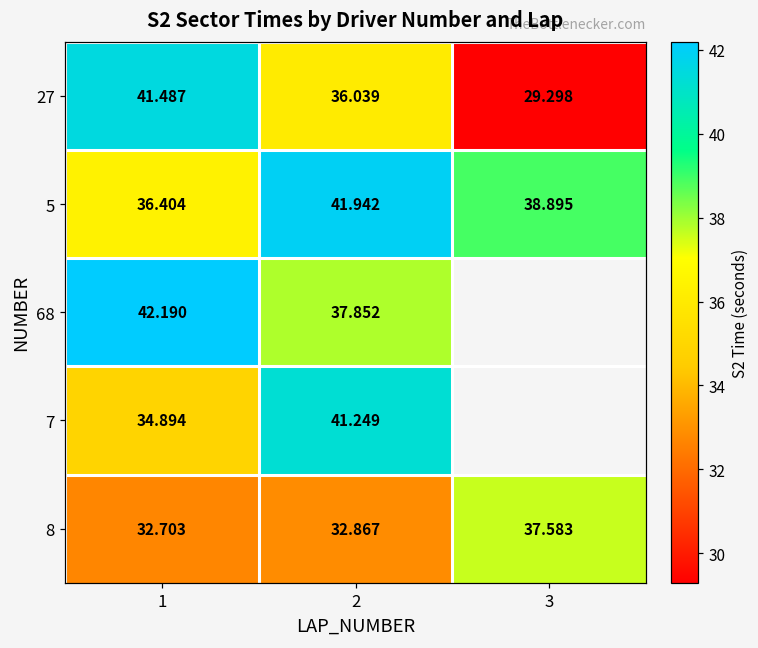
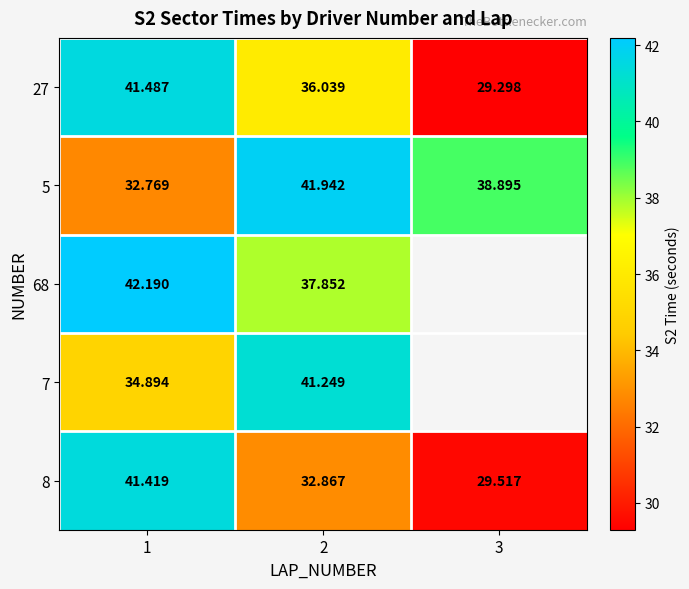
5, 1: 36.404 -> 32.769
8, 1: 32.703 -> 41.419
8, 3: 37.583 -> 29.517
